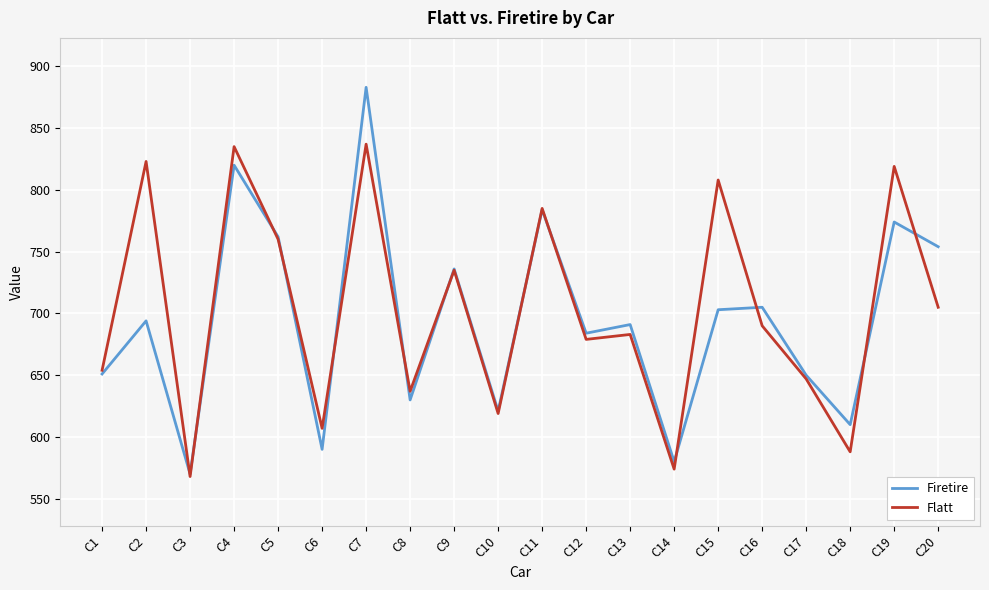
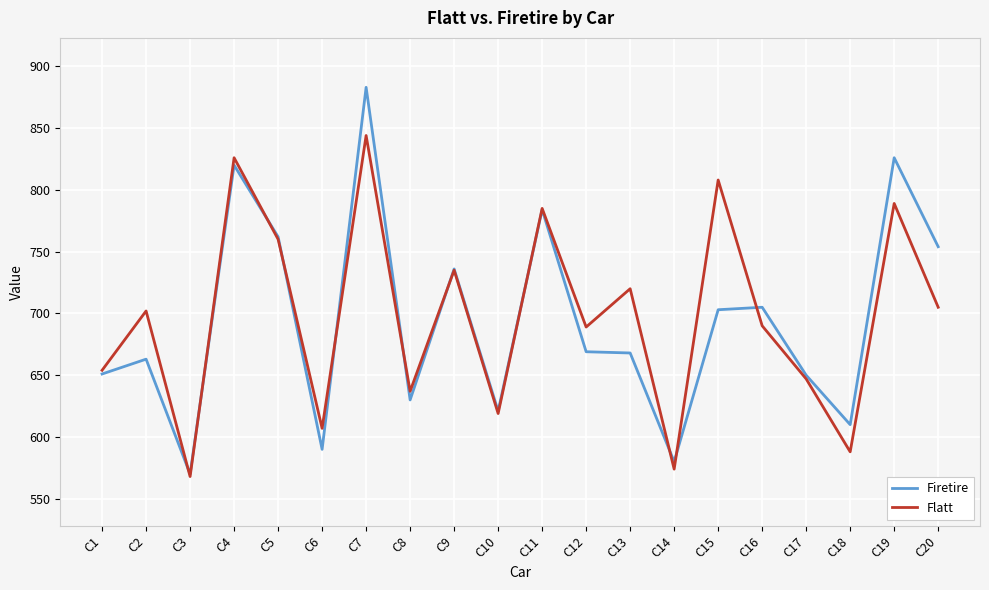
Firetire, C2: 694 -> 663
Flatt, C2: 823 -> 702
Flatt, C4: 835 -> 826
Flatt, C7: 837 -> 844
Firetire, C12: 684 -> 669
Flatt, C12: 679 -> 689
Firetire, C13: 691 -> 668
Flatt, C13: 683 -> 720
Firetire, C19: 774 -> 826
Flatt, C19: 819 -> 789
